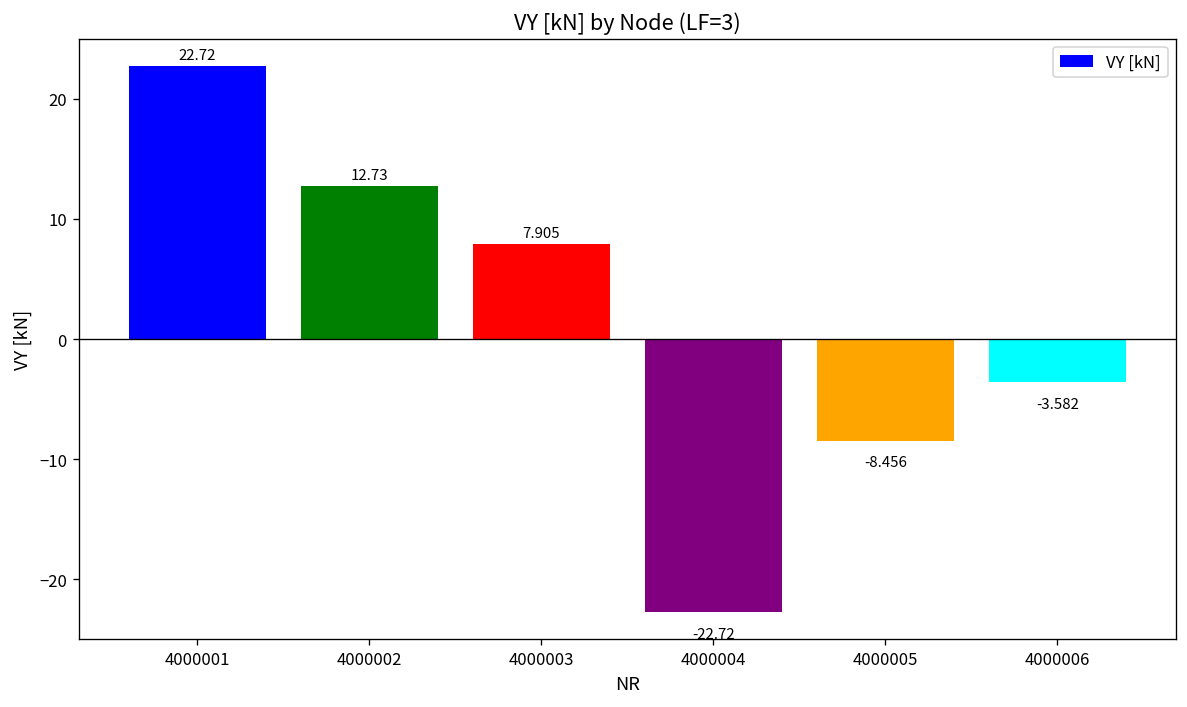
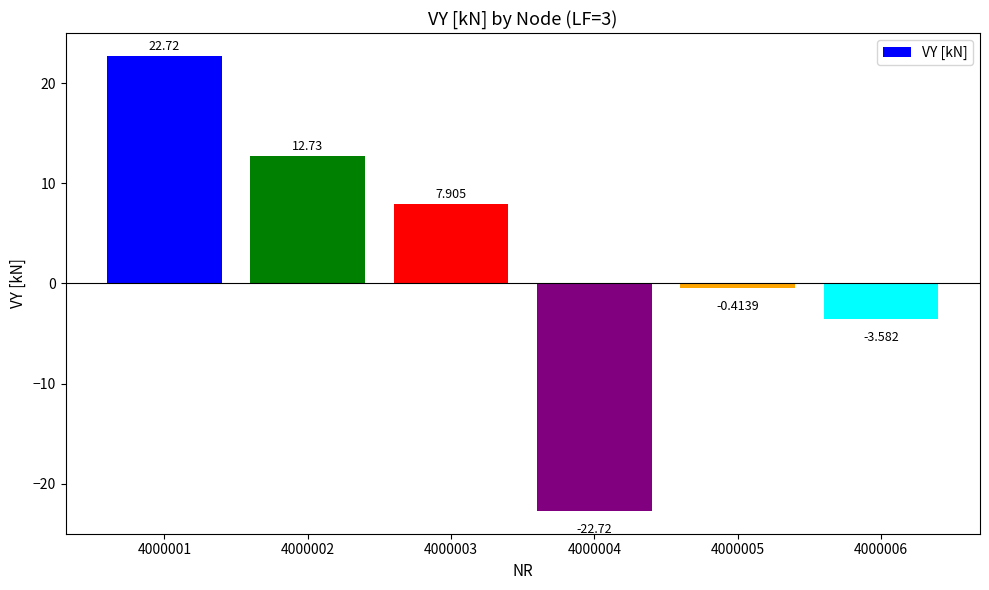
4000005: -8.456 -> -0.4139
